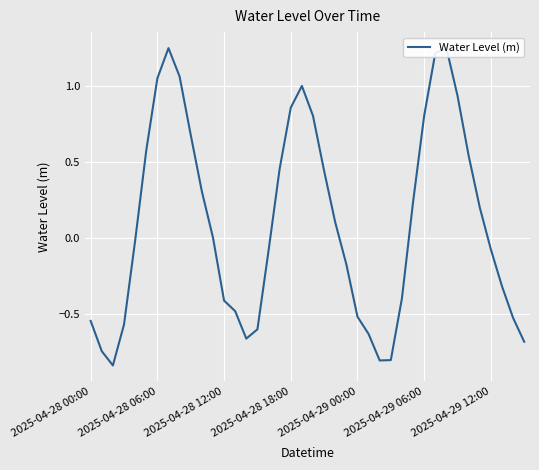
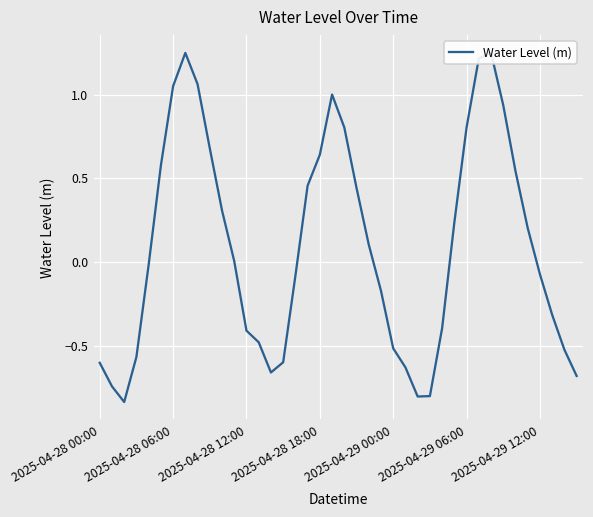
2025-04-28 00:00: -0.54 -> -0.60
2025-04-28 18:00: 0.86 -> 0.64
